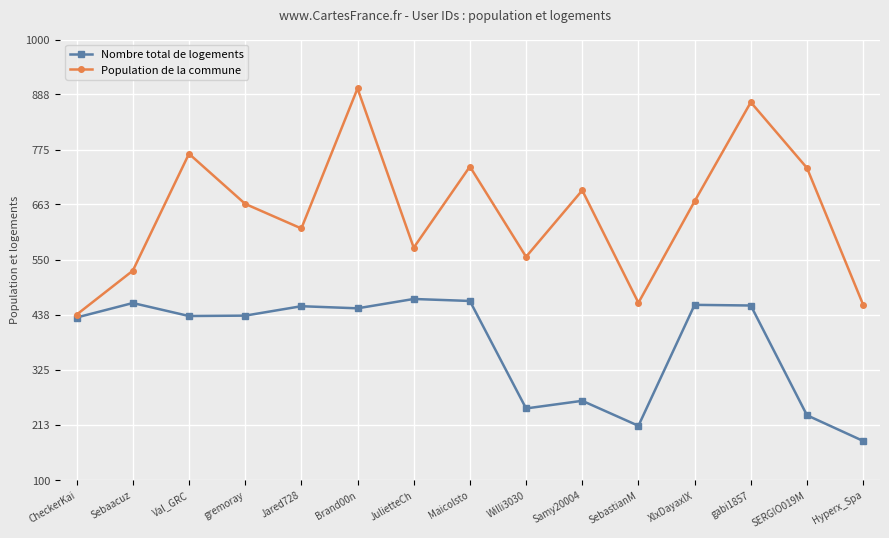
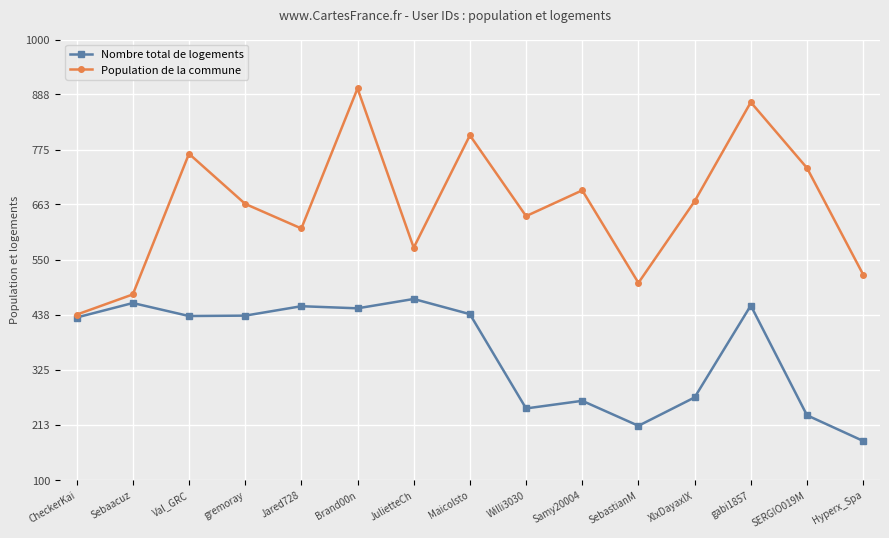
Population de la commune, Sebaacuz: 530 -> 480
Nombre total de logements, Maicolsto: 470 -> 440
Population de la commune, Maicolsto: 740 -> 800
Population de la commune, Willi3030: 560 -> 640
Population de la commune, SebastianM: 460 -> 500
Nombre total de logements, XlxDayaxlX: 460 -> 270
Population de la commune, Hyperx_Spa: 460 -> 520
